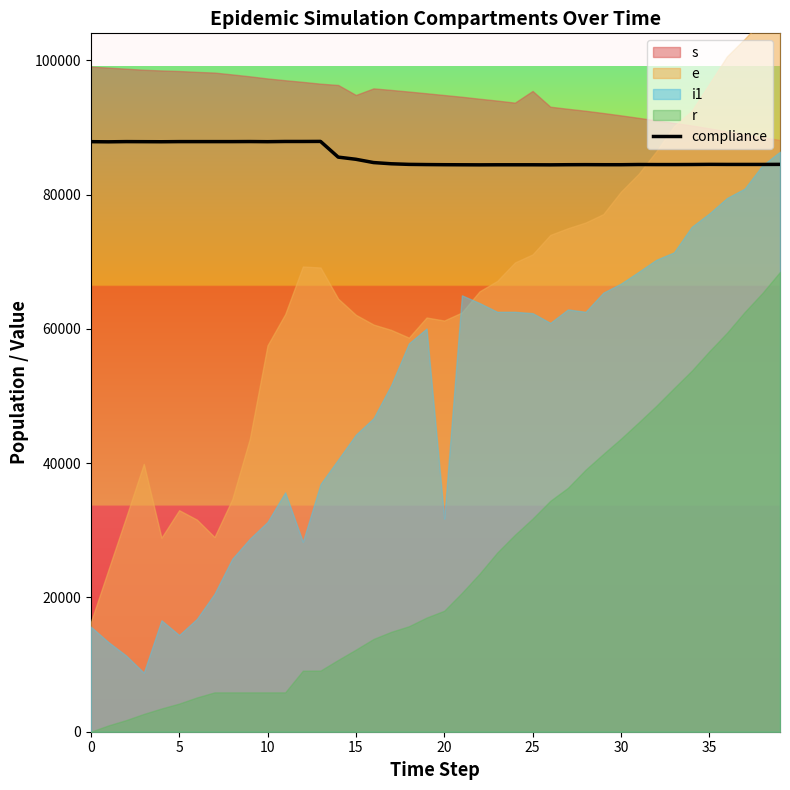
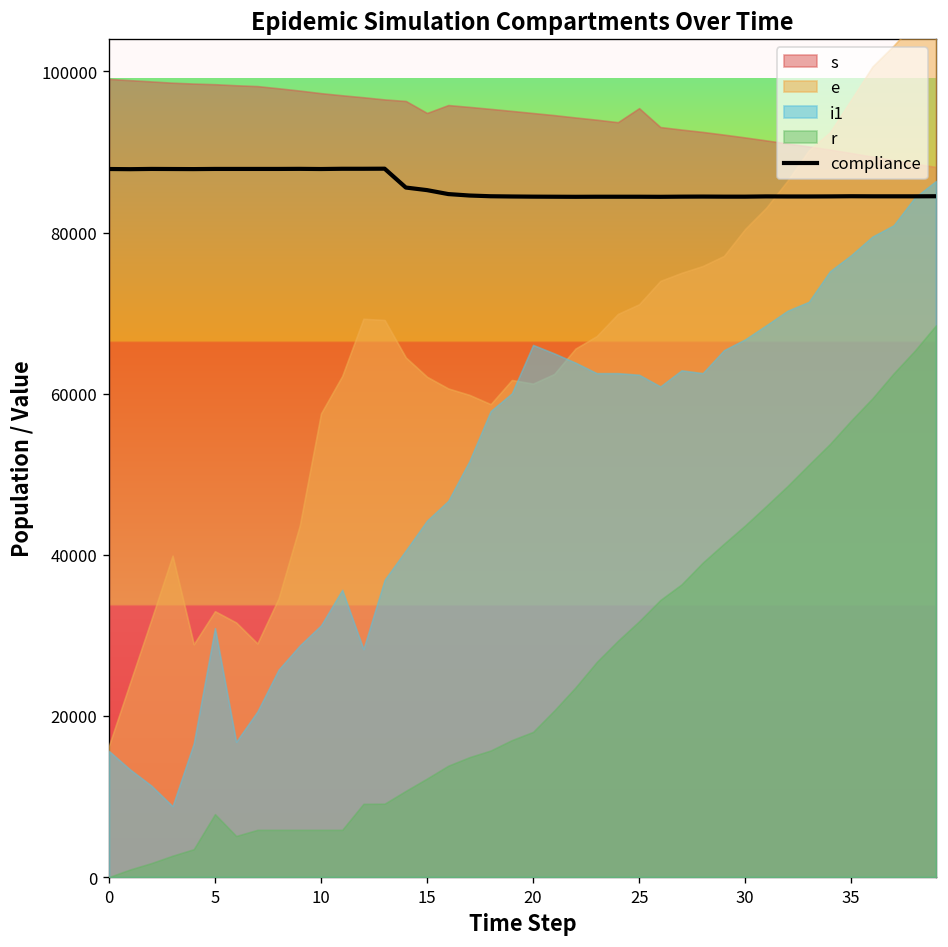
i1, 5: 14000 -> 31000
r, 5: 4000 -> 8000
i1, 20: 32000 -> 66000
